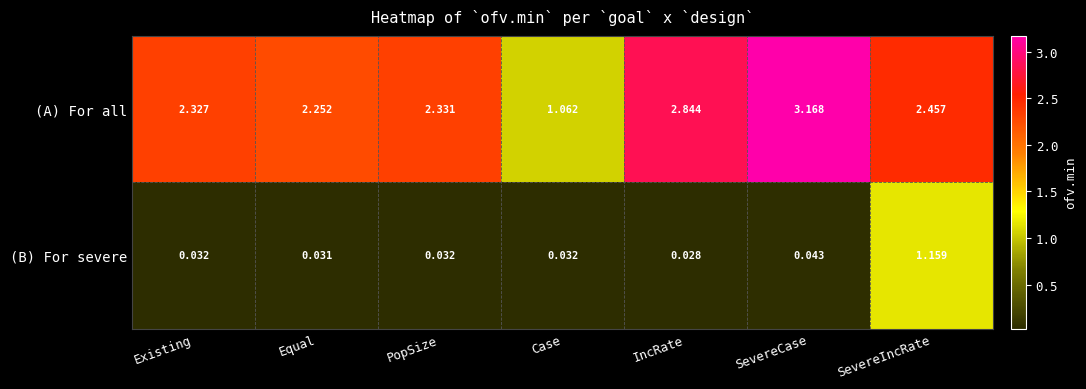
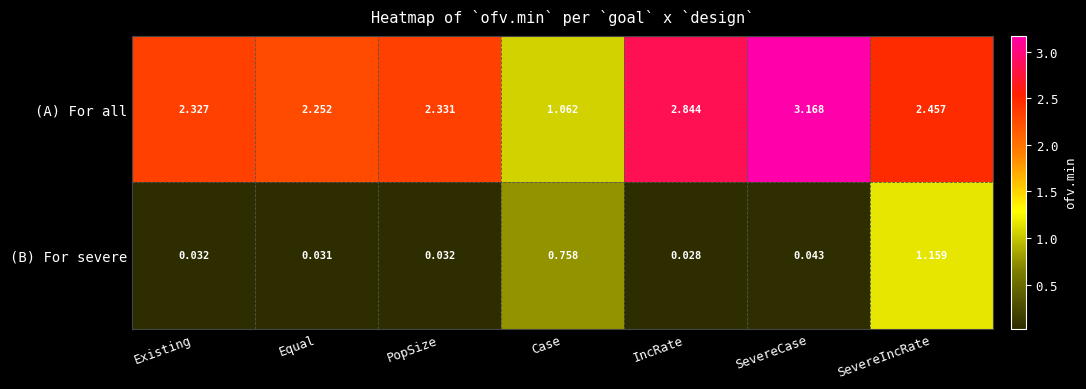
(B) For severe, Case: 0.032 -> 0.758
